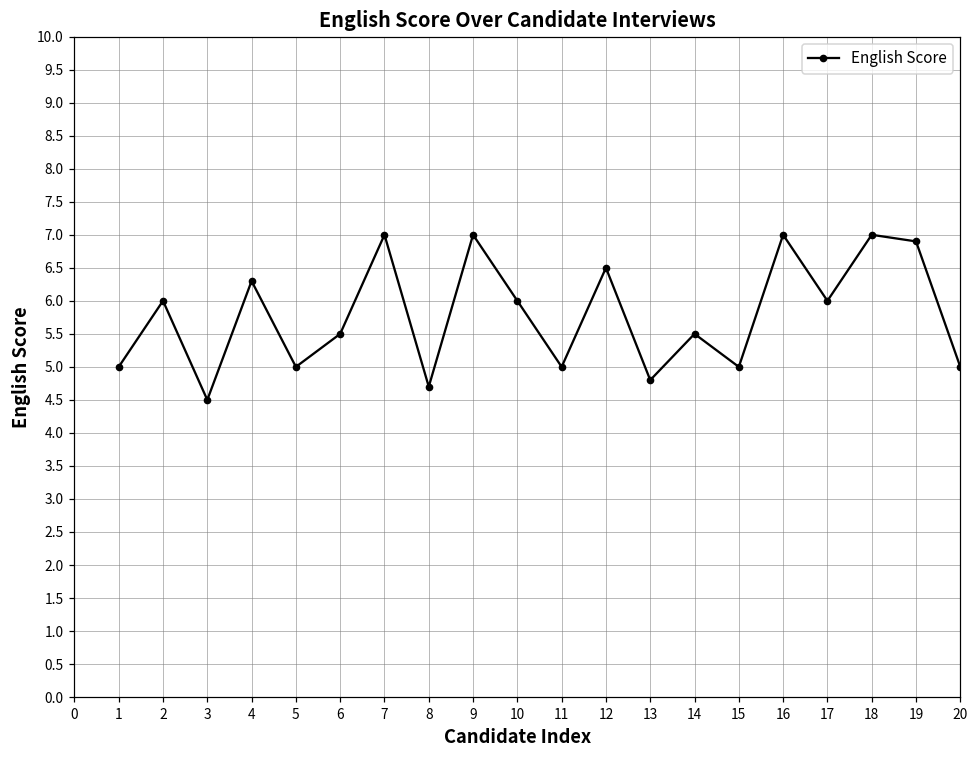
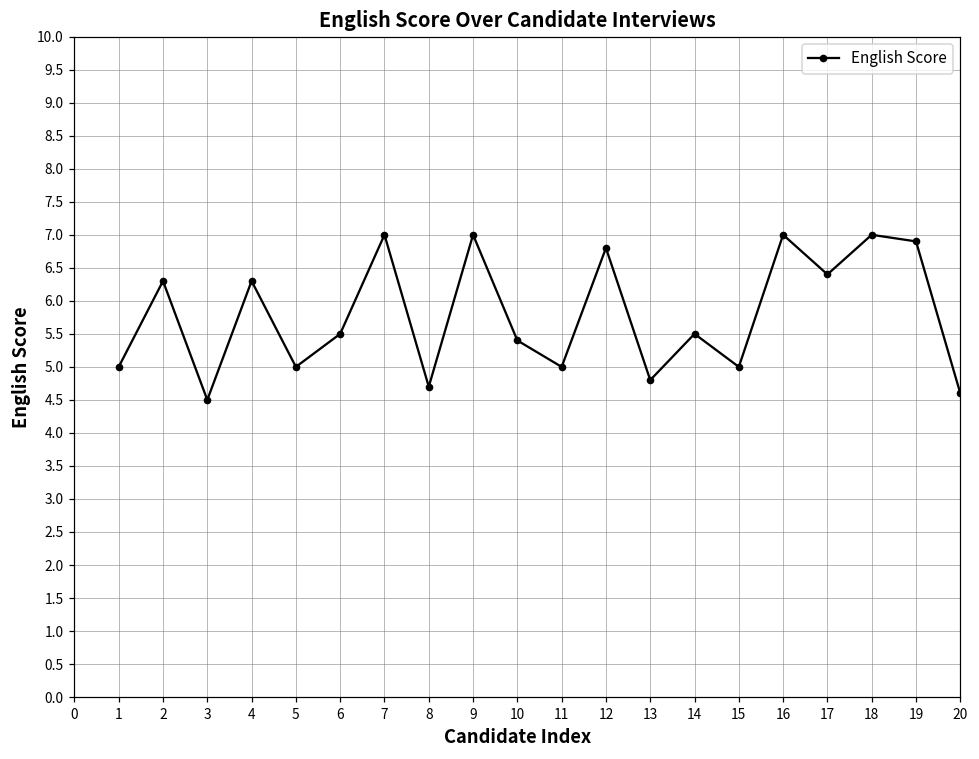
2: 6.0 -> 6.3
10: 6.0 -> 5.4
12: 6.5 -> 6.8
17: 6.0 -> 6.4
20: 5.0 -> 4.6
